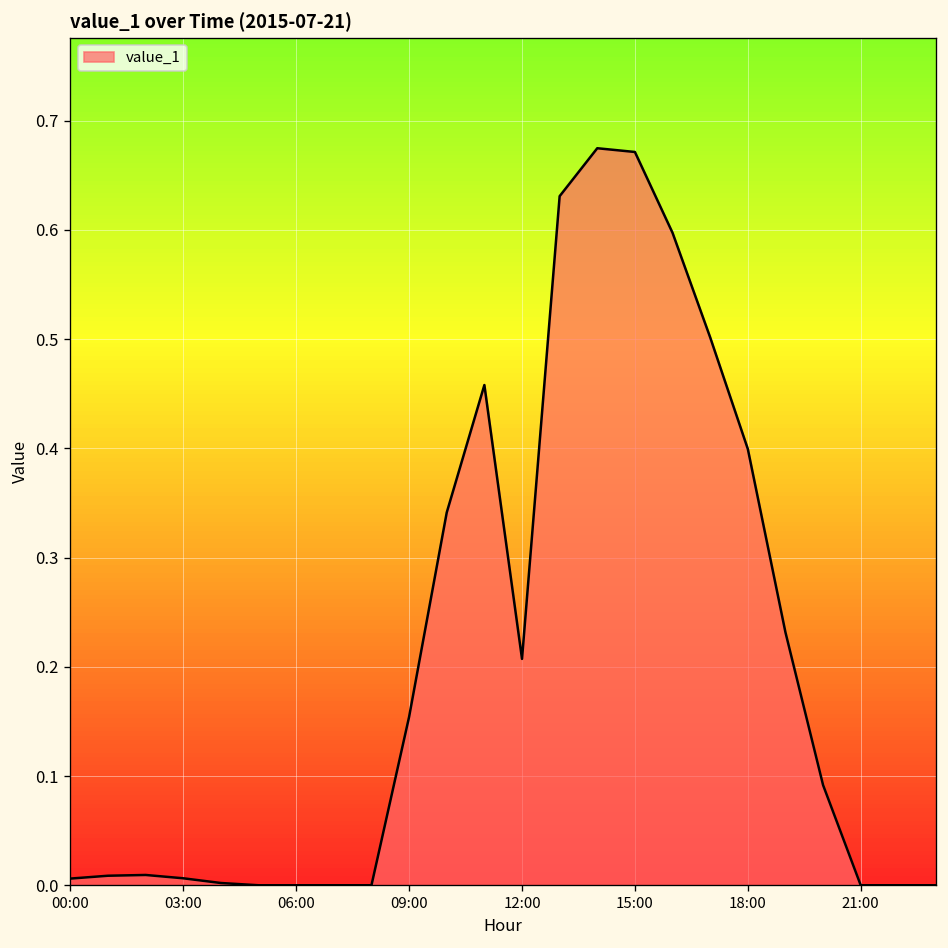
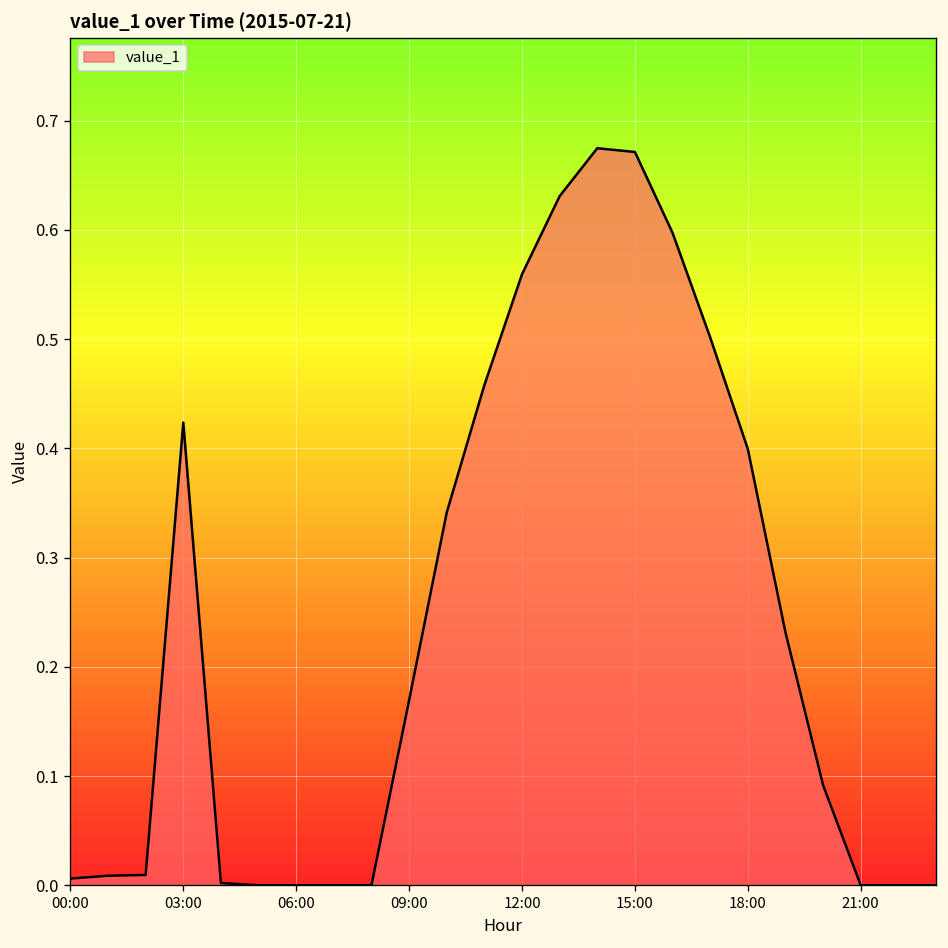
03:00: 0.01 -> 0.42
09:00: 0.15 -> 0.17
12:00: 0.21 -> 0.56
